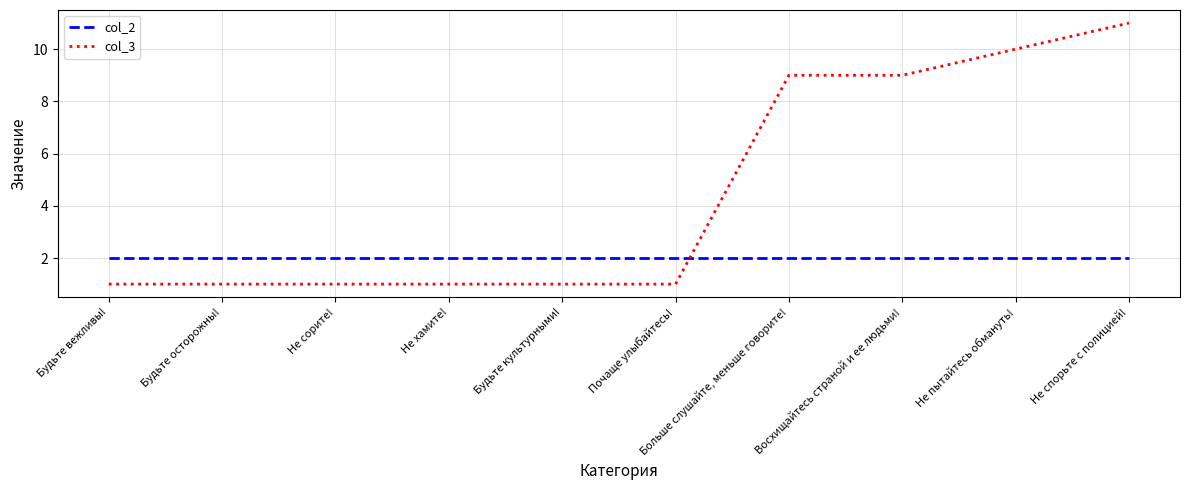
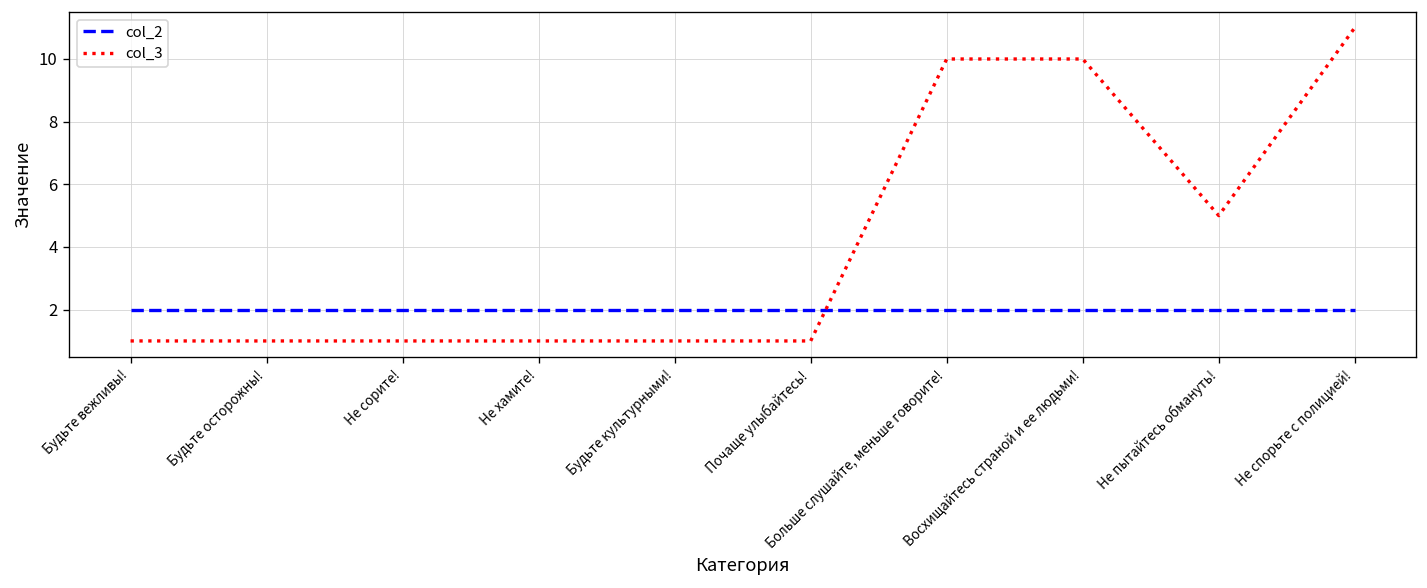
col_3, Больше слушайте, меньше говорите!: 9 -> 10
col_3, Восхищайтесь страной и ее людьми!: 9 -> 10
col_3, Не пытайтесь обмануть!: 10 -> 5
